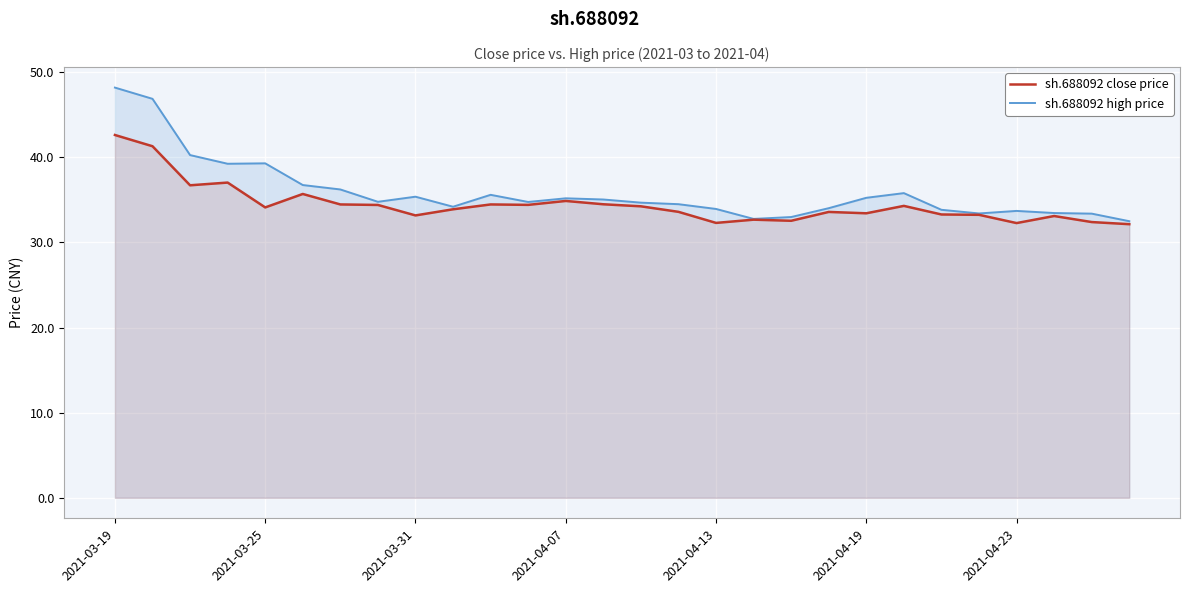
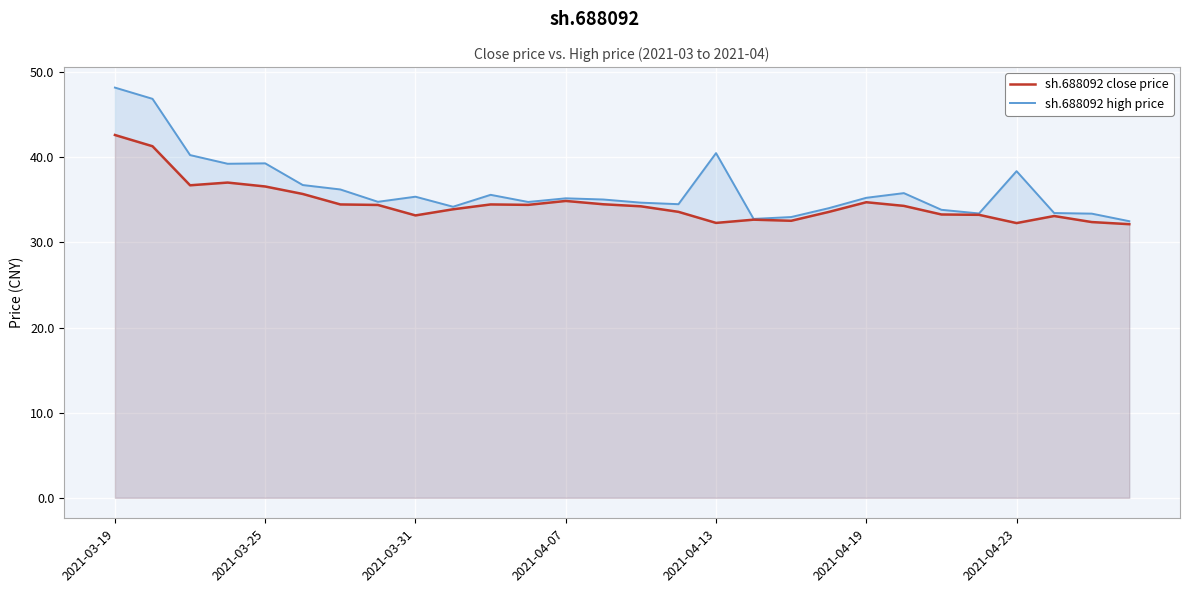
sh.688092 close price, 2021-03-25: 34 -> 37
sh.688092 high price, 2021-04-13: 34 -> 41
sh.688092 close price, 2021-04-19: 33 -> 35
sh.688092 high price, 2021-04-23: 34 -> 38
